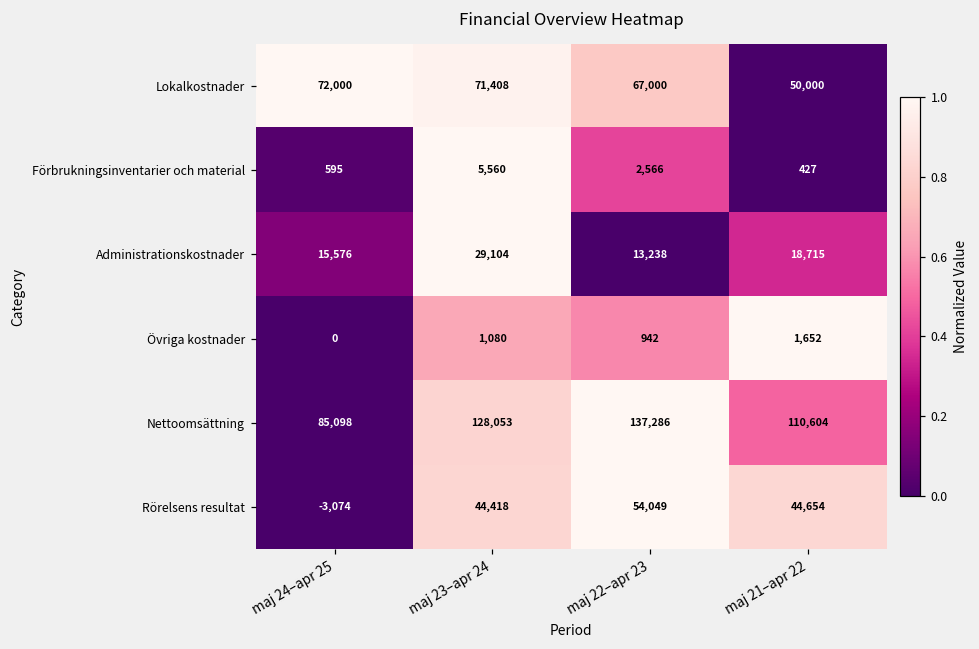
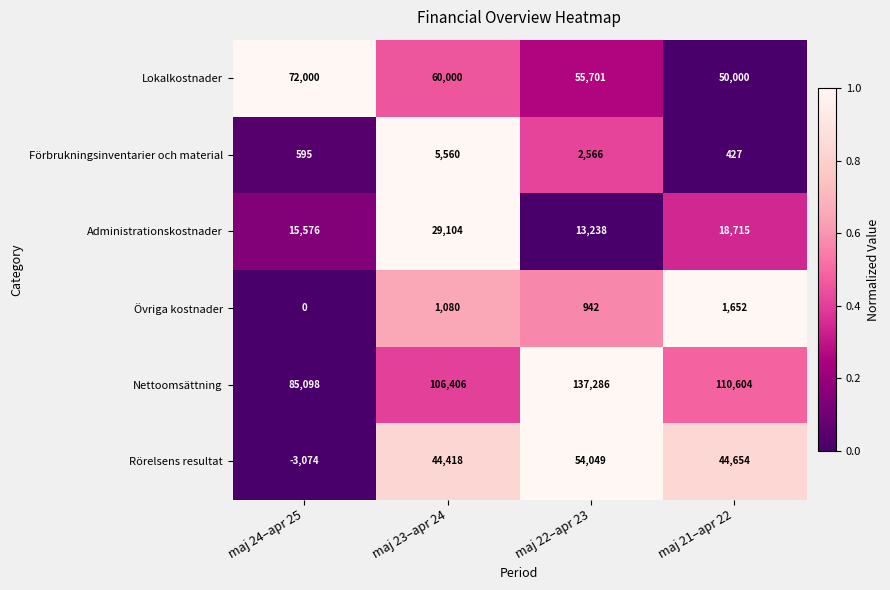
Lokalkostnader, maj 23–apr 24: 71,408 -> 60,000
Lokalkostnader, maj 22–apr 23: 67,000 -> 55,701
Nettoomsättning, maj 23–apr 24: 128,053 -> 106,406
